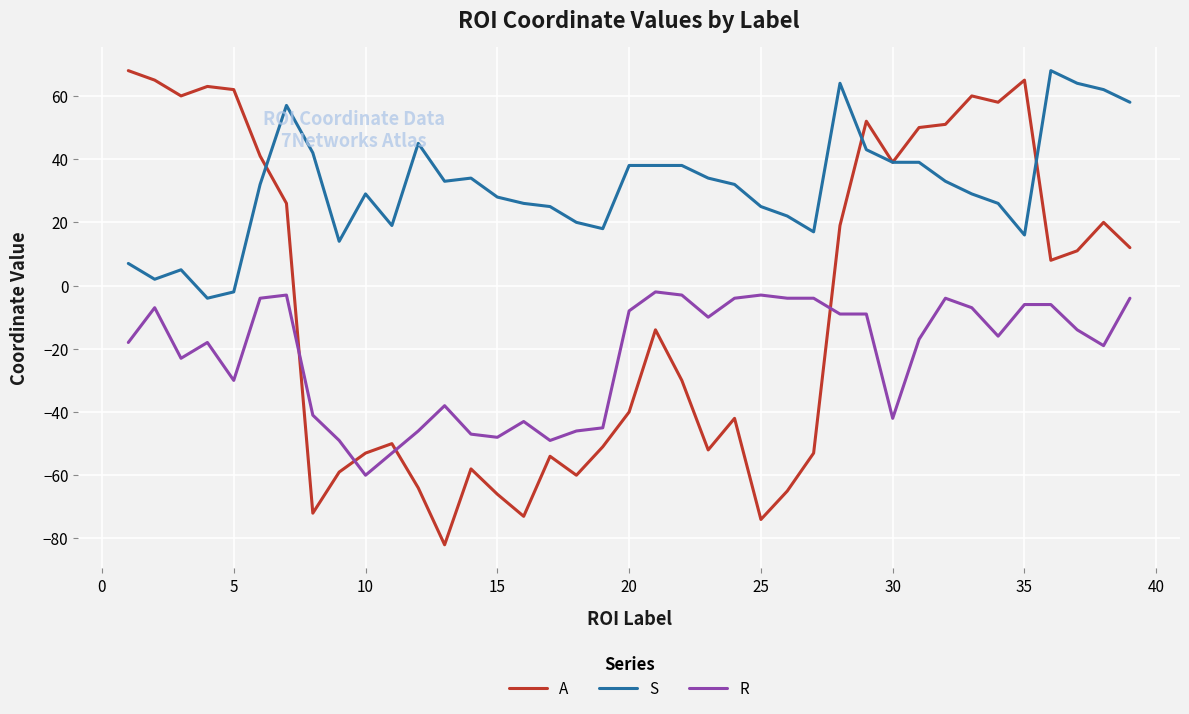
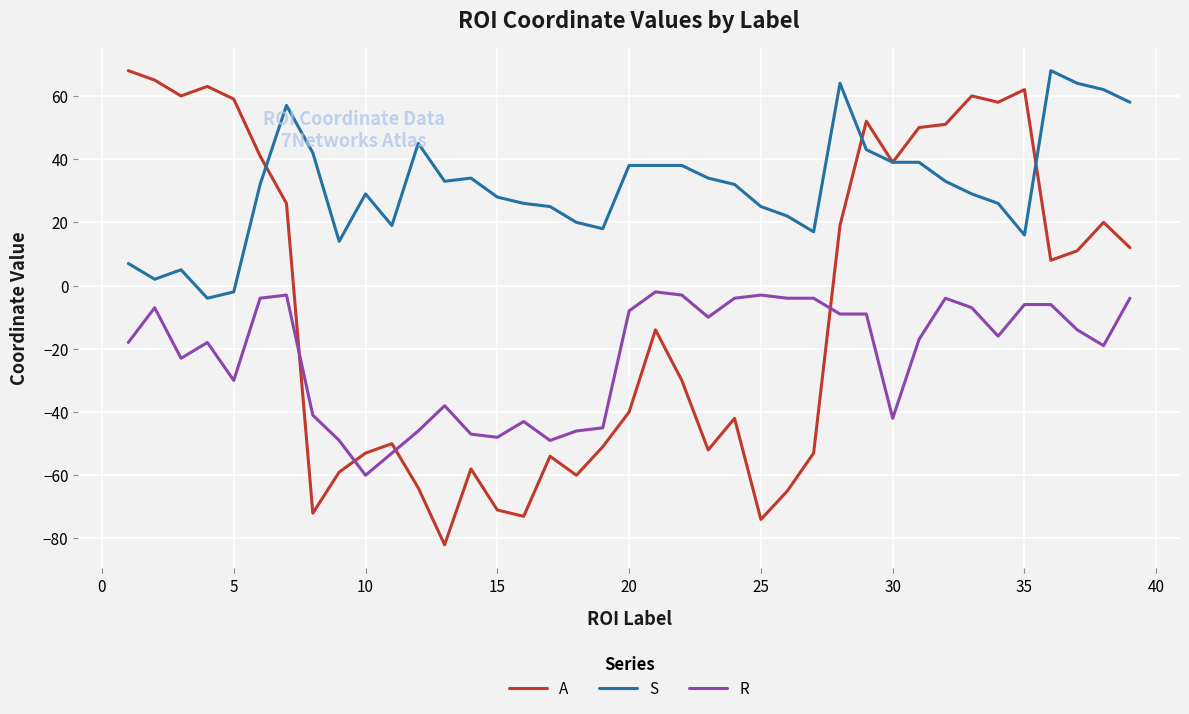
A, 5: 62 -> 59
A, 15: -66 -> -71
A, 35: 65 -> 62
